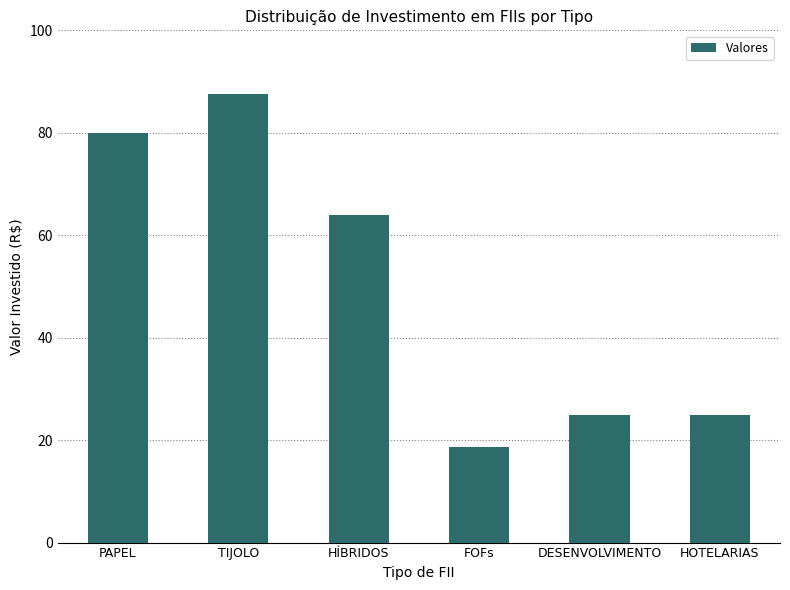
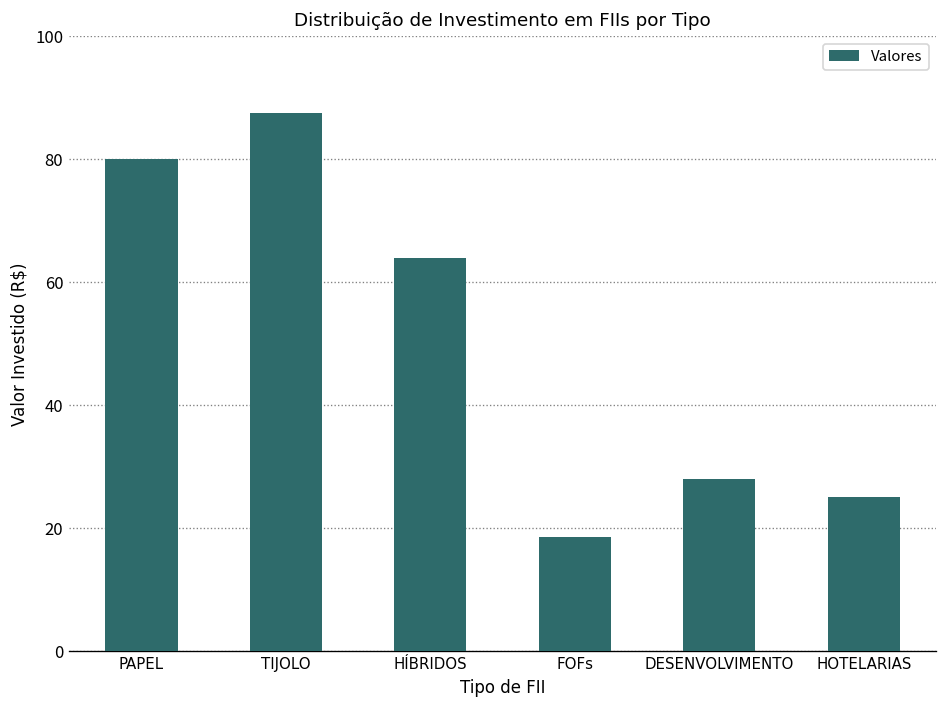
DESENVOLVIMENTO: 25 -> 28
